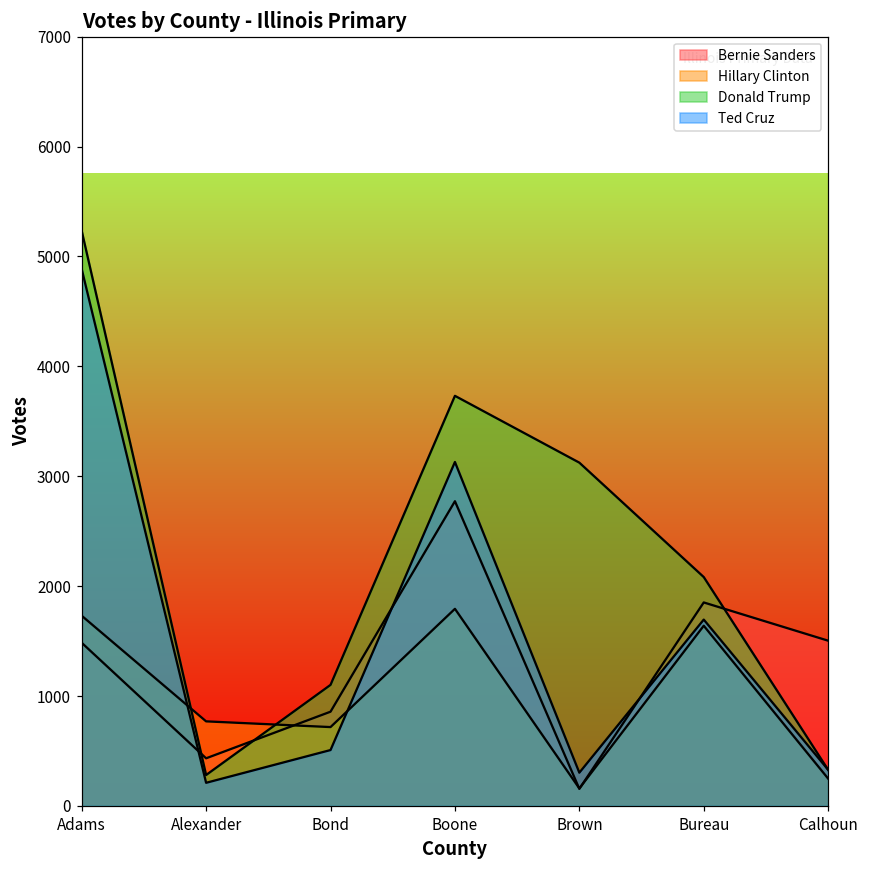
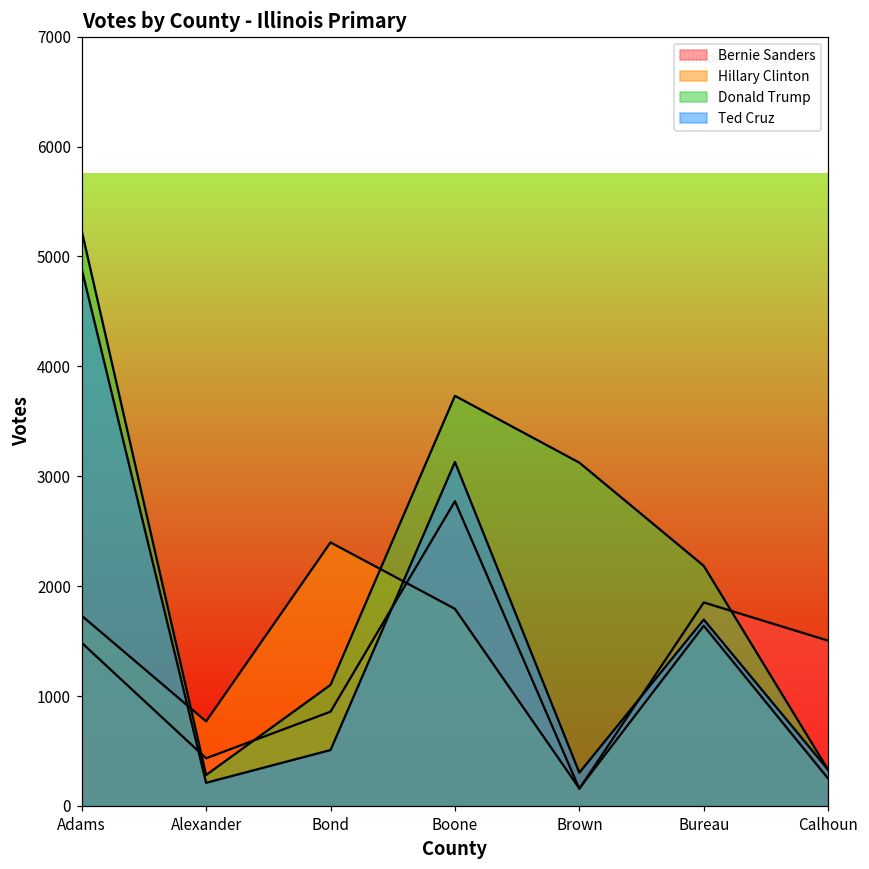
Hillary Clinton, Bond: 700 -> 2400
Donald Trump, Bureau: 2100 -> 2200
